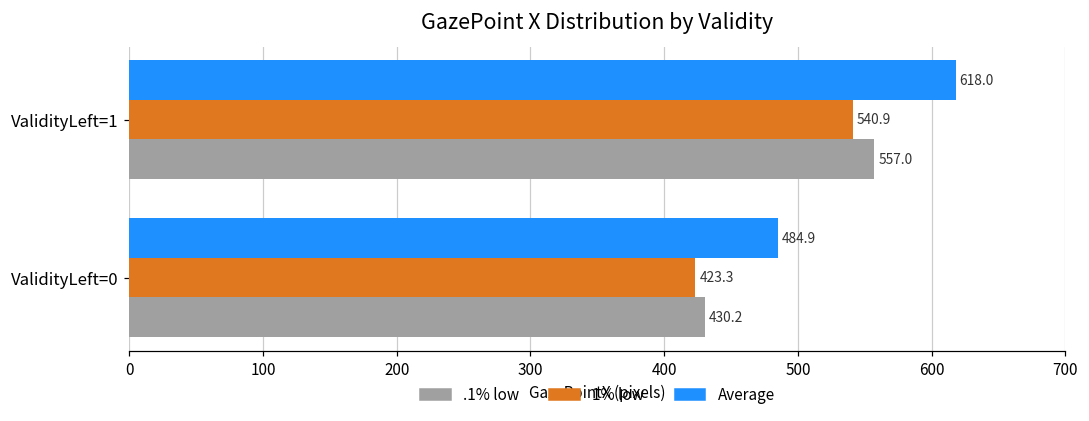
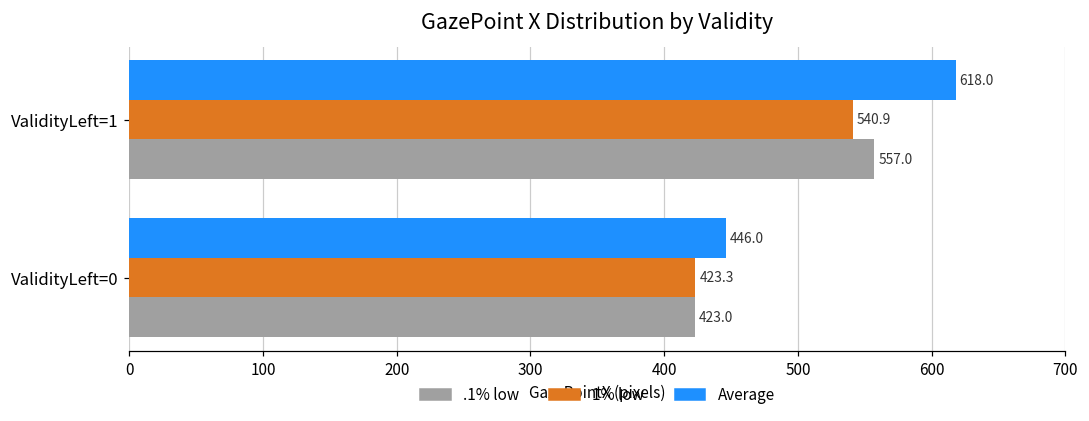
Average, ValidityLeft=0: 484.9 -> 446.0
.1% low, ValidityLeft=0: 430.2 -> 423.0
